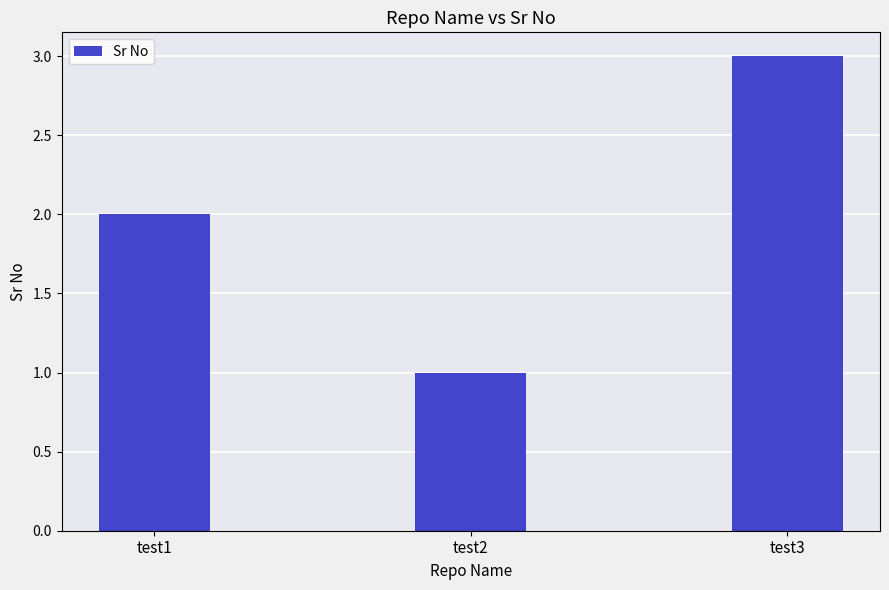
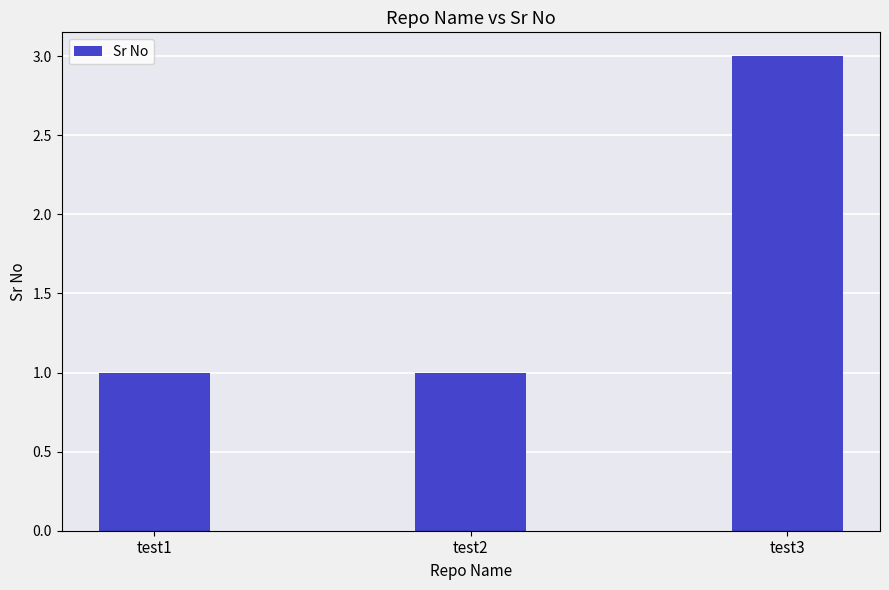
test1: 2 -> 1
